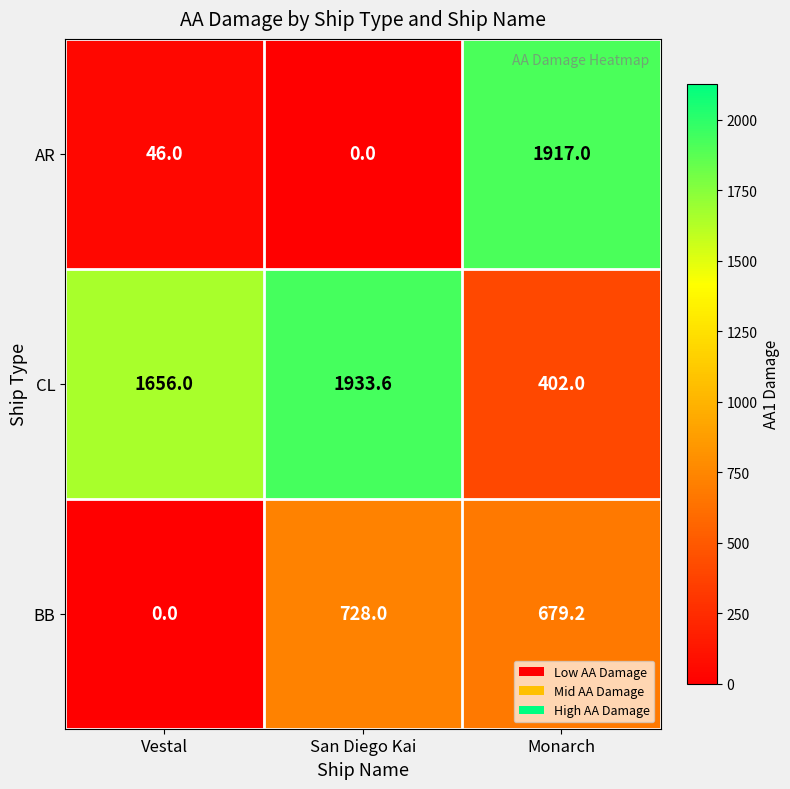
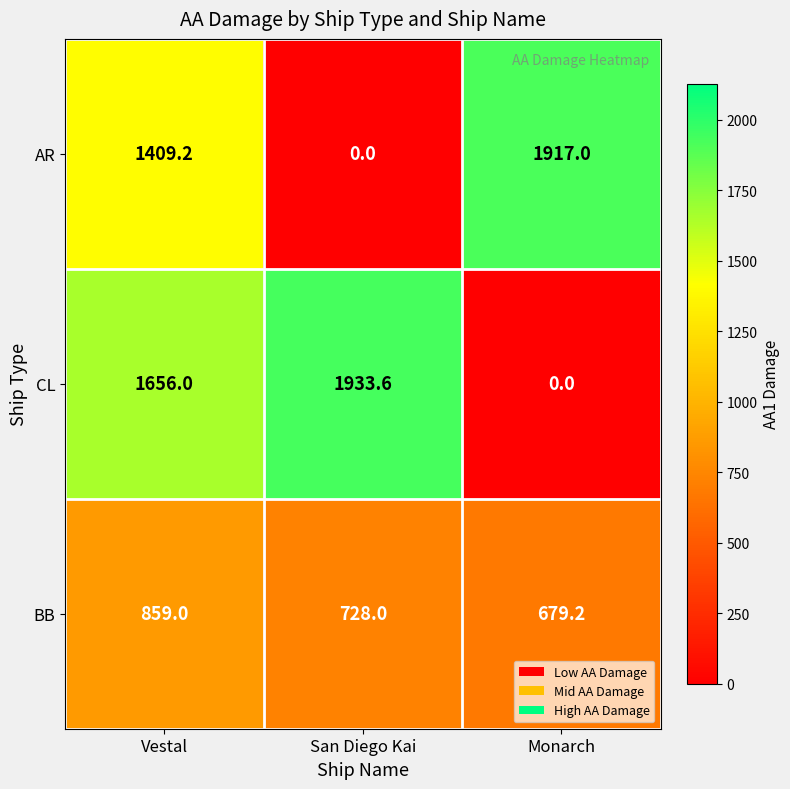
AR, Vestal: 46.0 -> 1409.2
CL, Monarch: 402.0 -> 0.0
BB, Vestal: 0.0 -> 859.0
